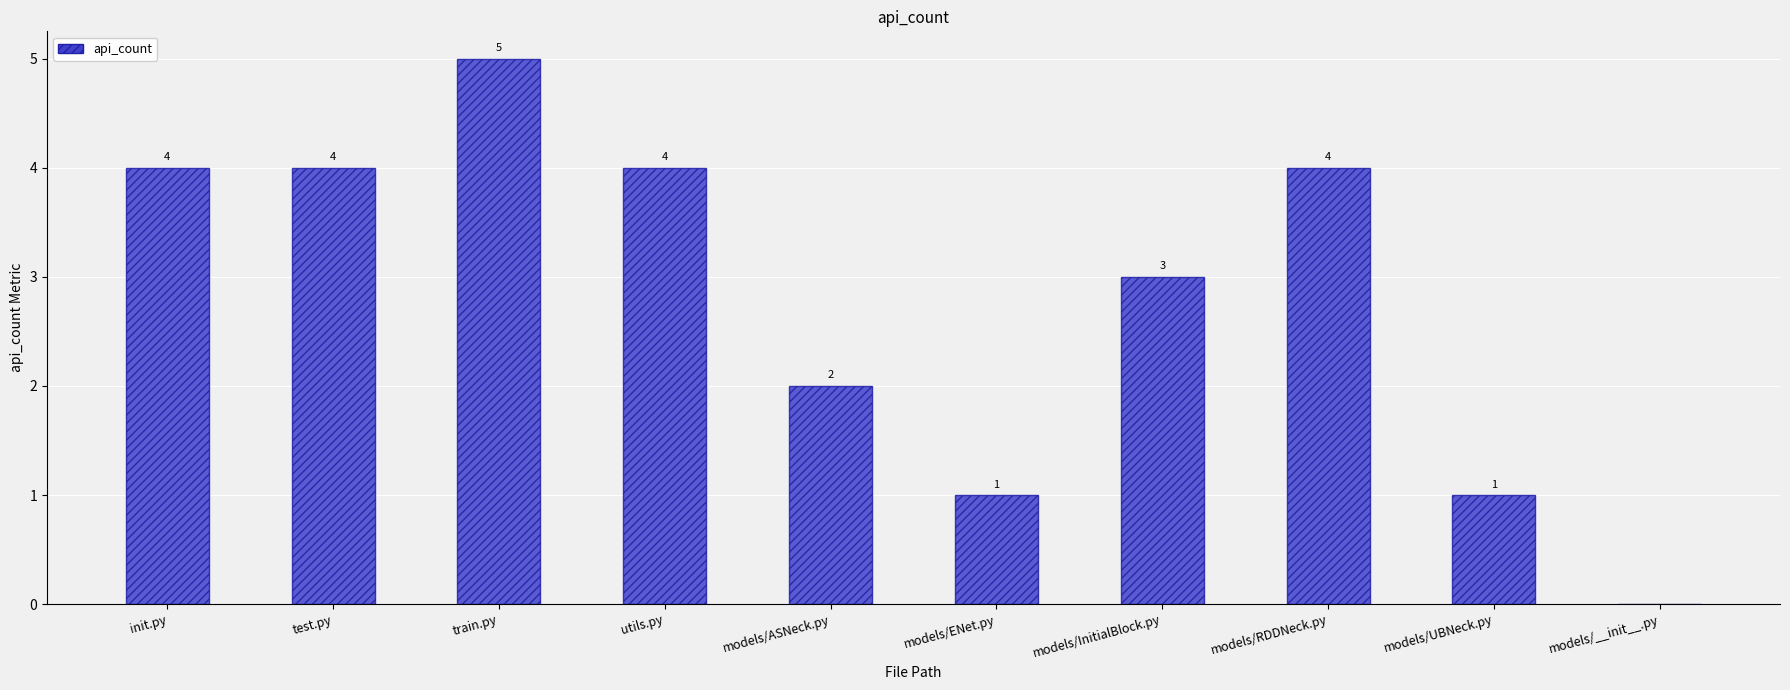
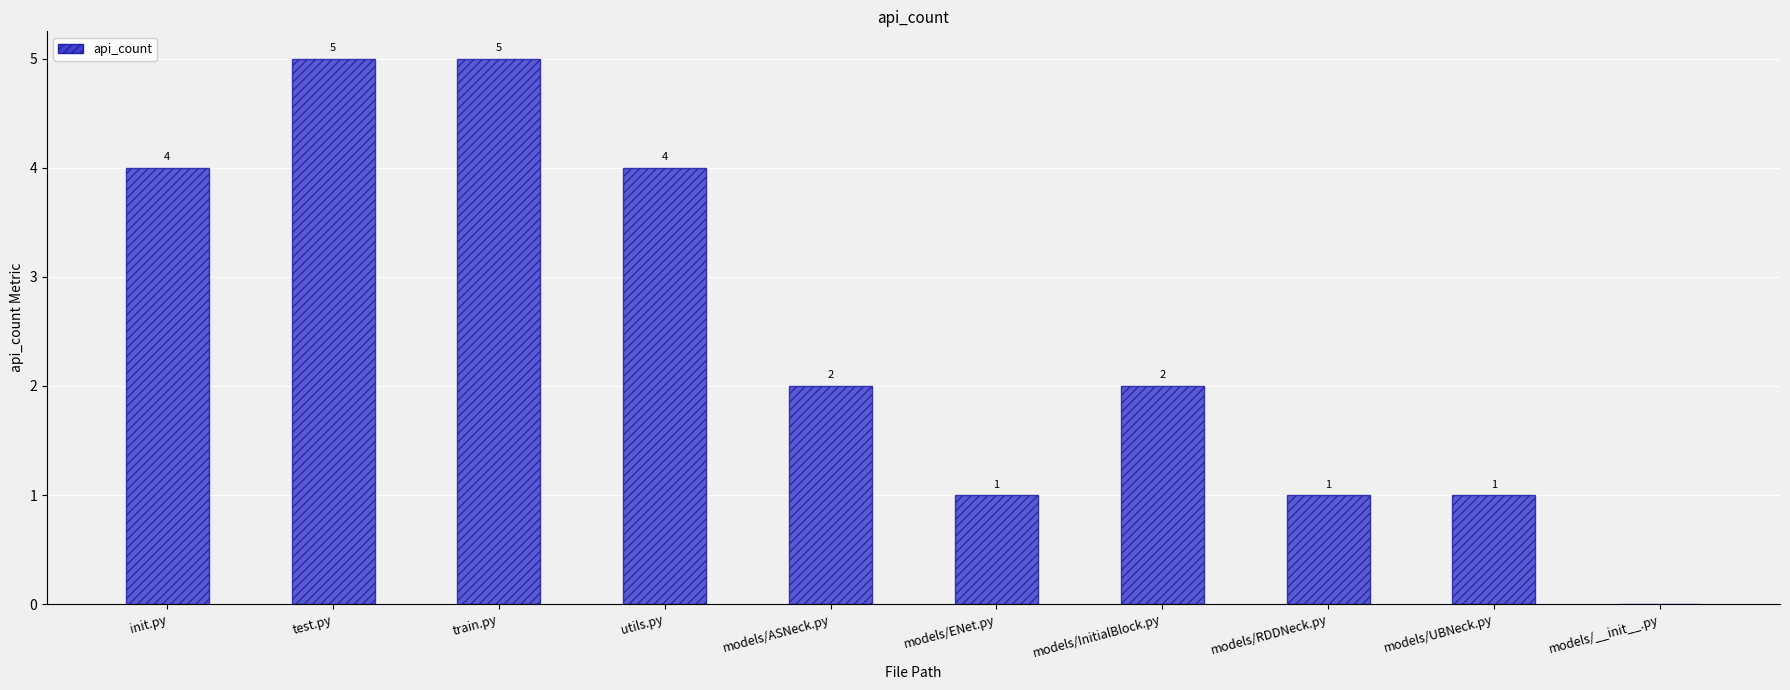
test.py: 4 -> 5
models/InitialBlock.py: 3 -> 2
models/RDDNeck.py: 4 -> 1
